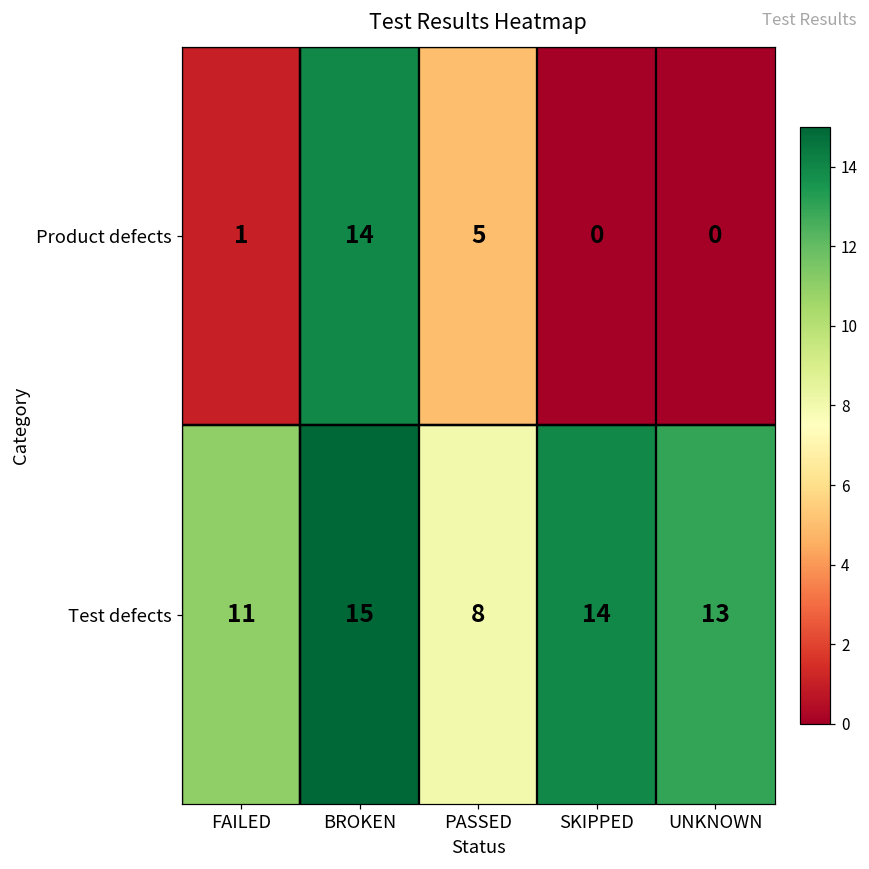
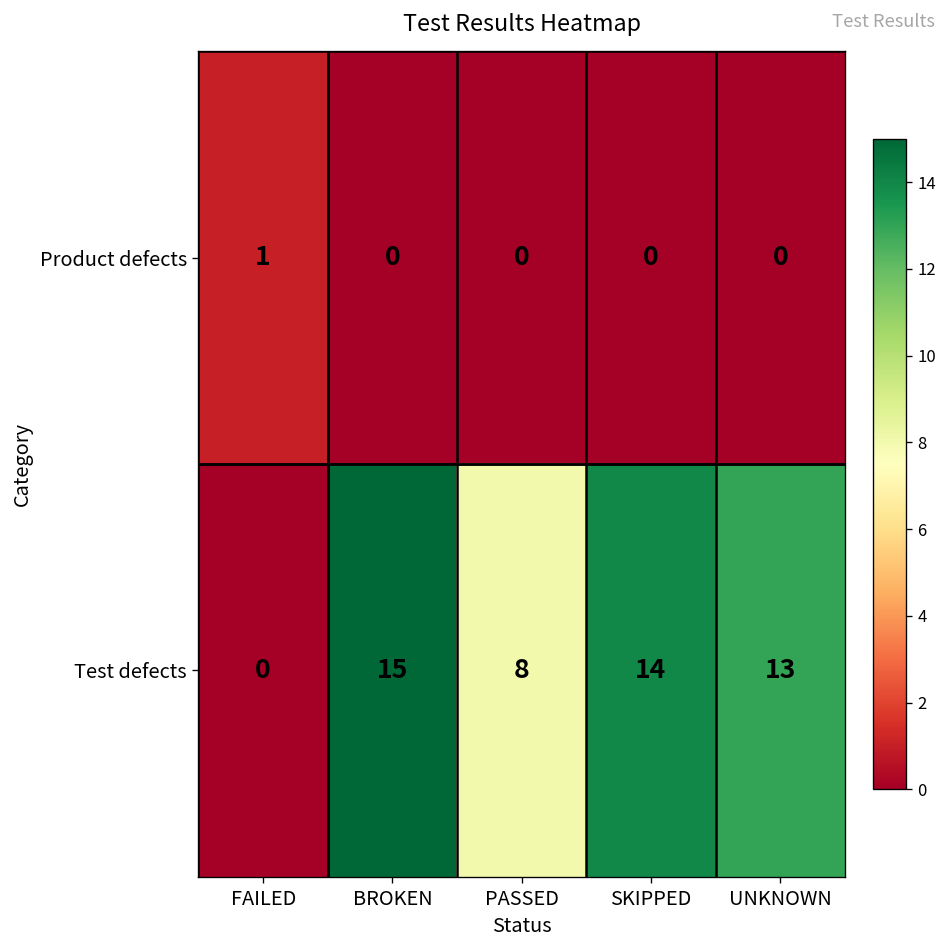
Product defects, BROKEN: 14 -> 0
Product defects, PASSED: 5 -> 0
Test defects, FAILED: 11 -> 0
